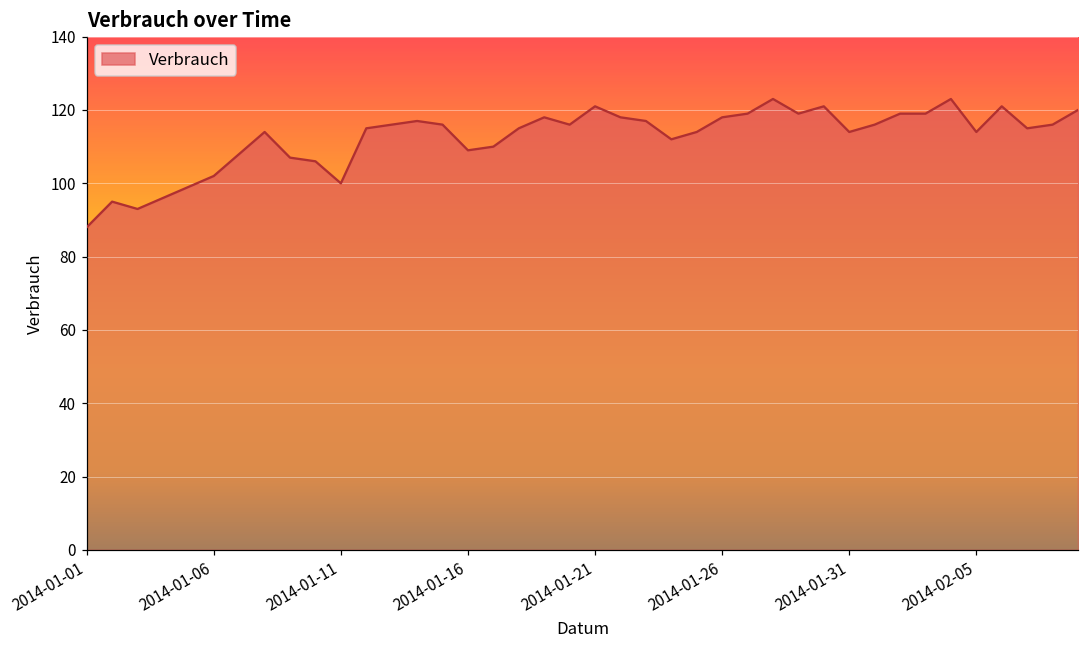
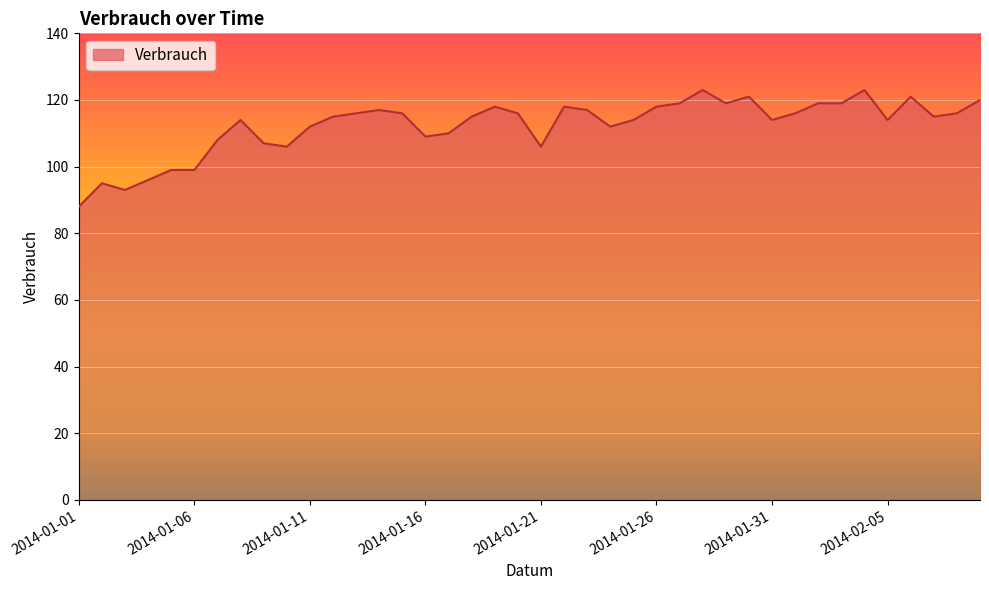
2014-01-06: 102 -> 99
2014-01-11: 100 -> 112
2014-01-21: 121 -> 106
